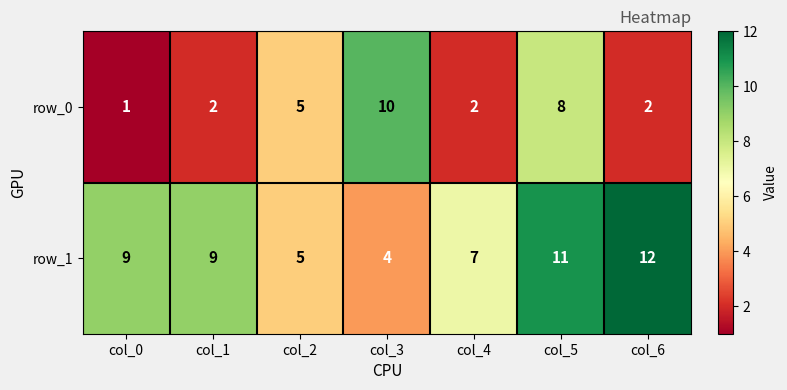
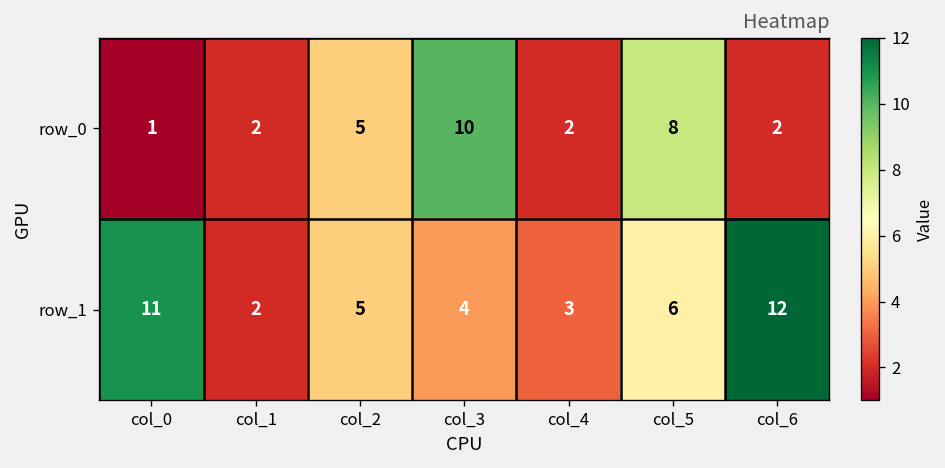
row_1, col_0: 9 -> 11
row_1, col_1: 9 -> 2
row_1, col_4: 7 -> 3
row_1, col_5: 11 -> 6
